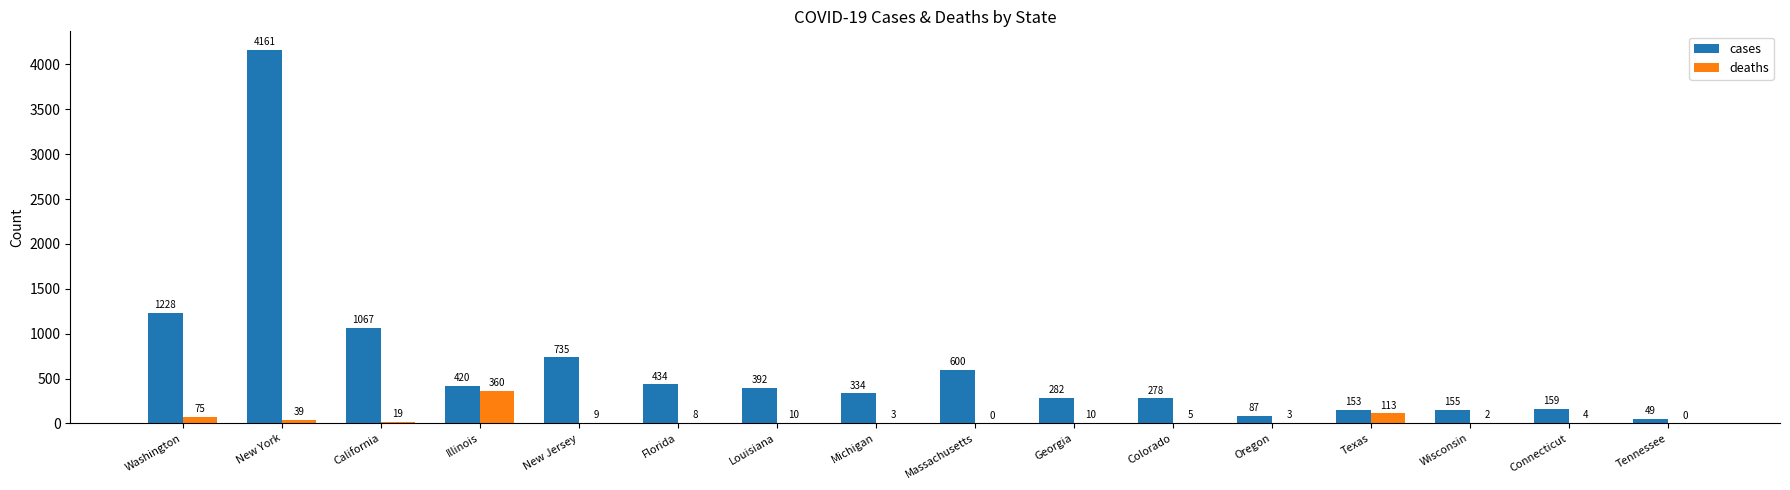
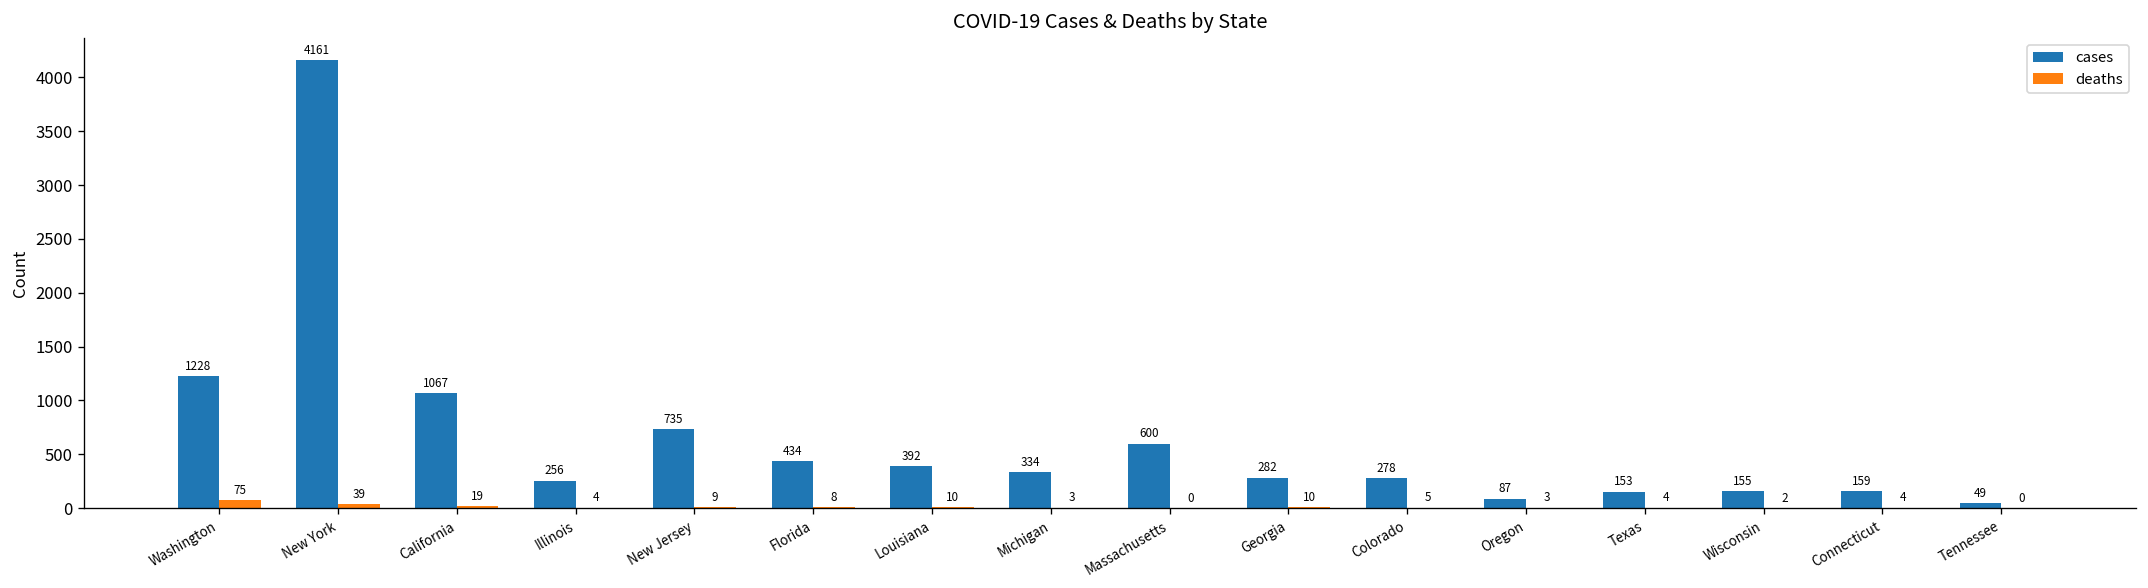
cases, Illinois: 420 -> 256
deaths, Illinois: 360 -> 4
deaths, Texas: 113 -> 4
